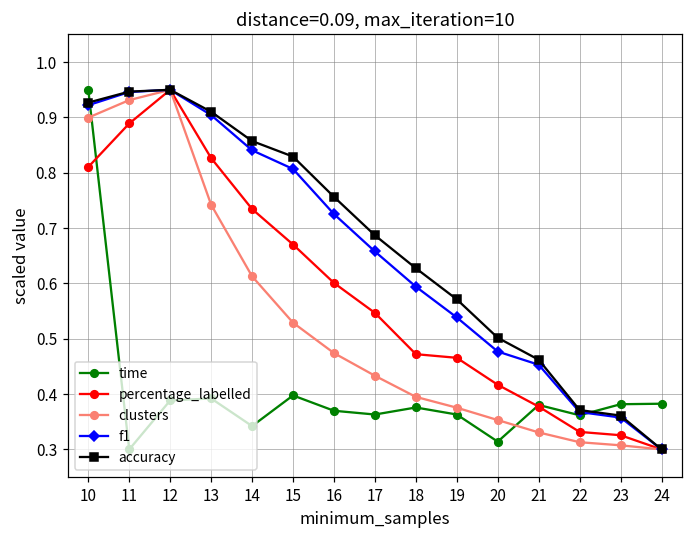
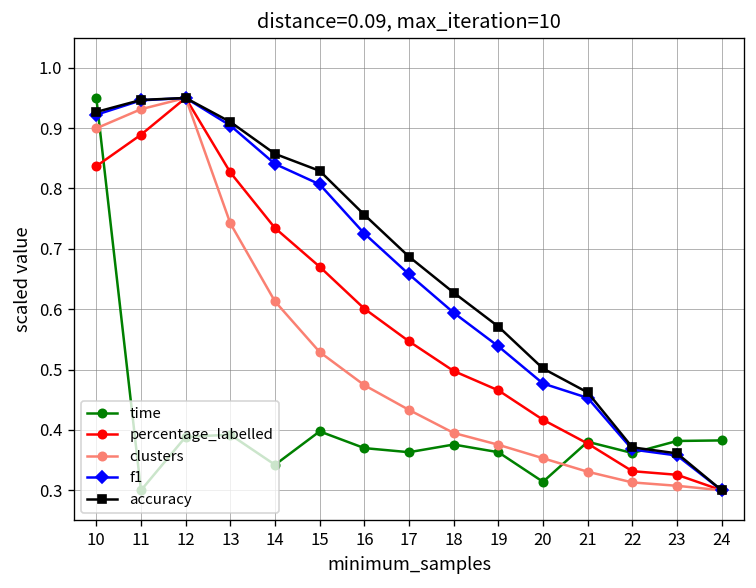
percentage_labelled, 10: 0.81 -> 0.84
percentage_labelled, 18: 0.47 -> 0.50
